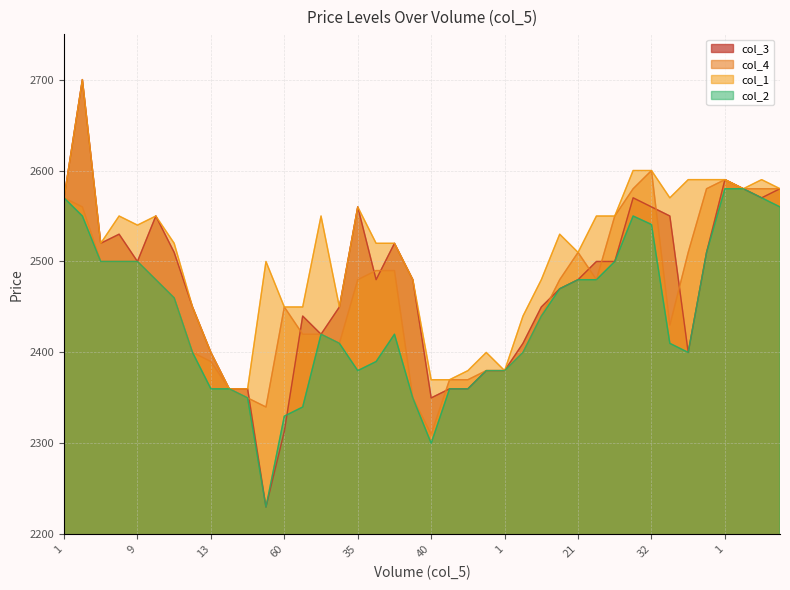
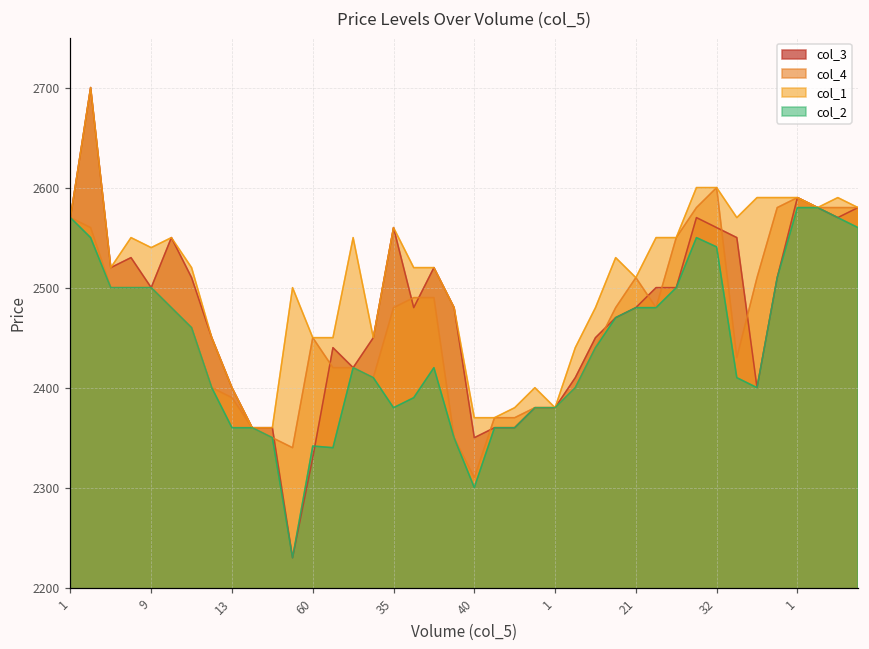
col_3, 60: 2310 -> 2330
col_2, 60: 2330 -> 2340
